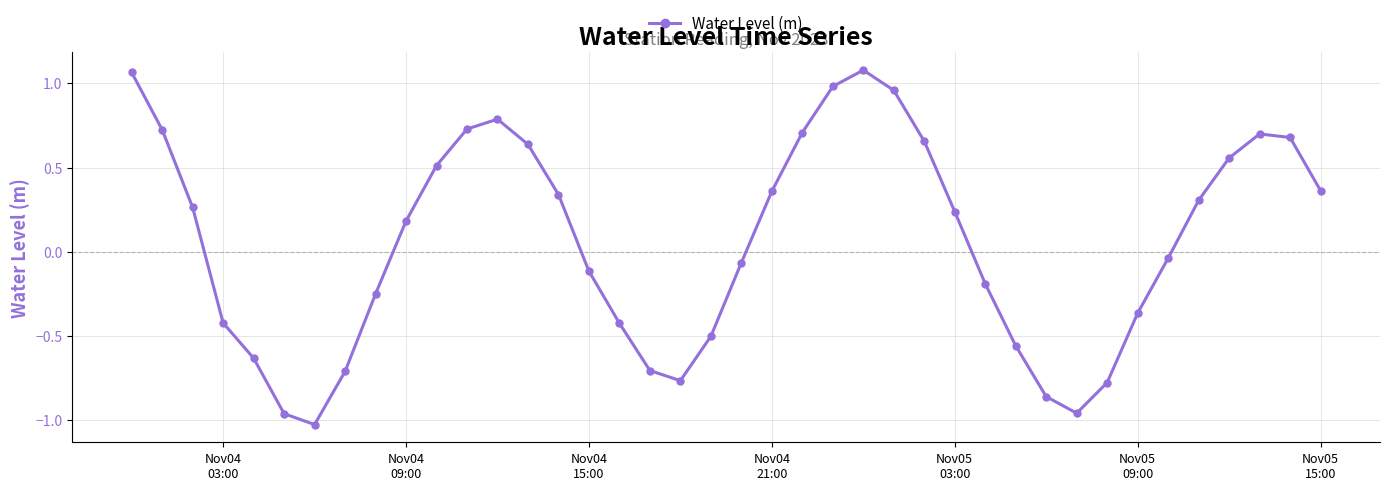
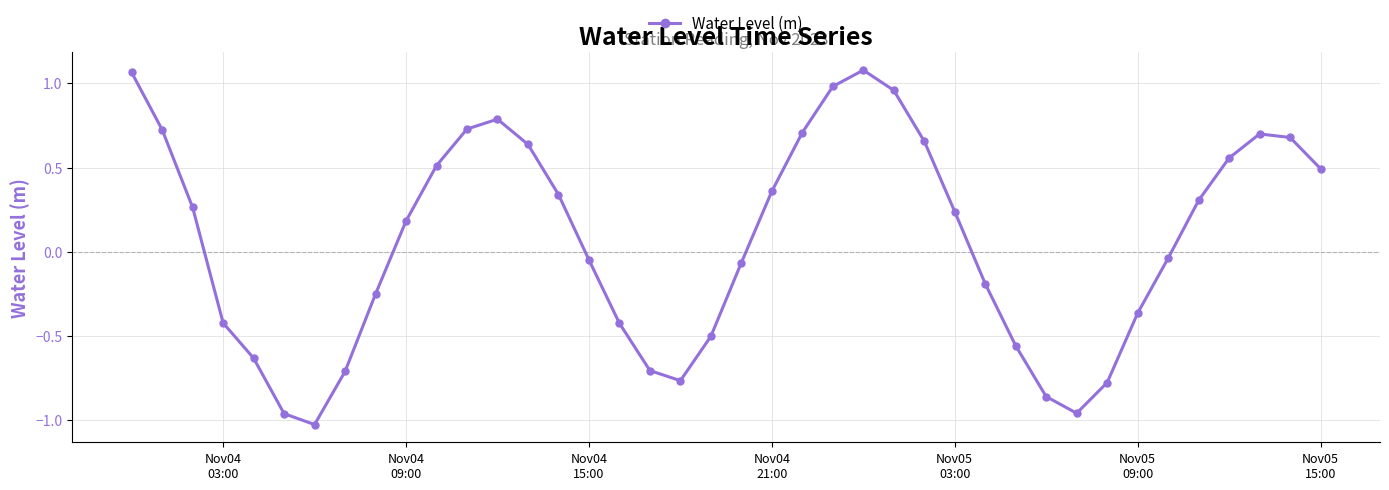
Nov04 15:00: -0.12 -> -0.05
Nov05 15:00: 0.36 -> 0.49
